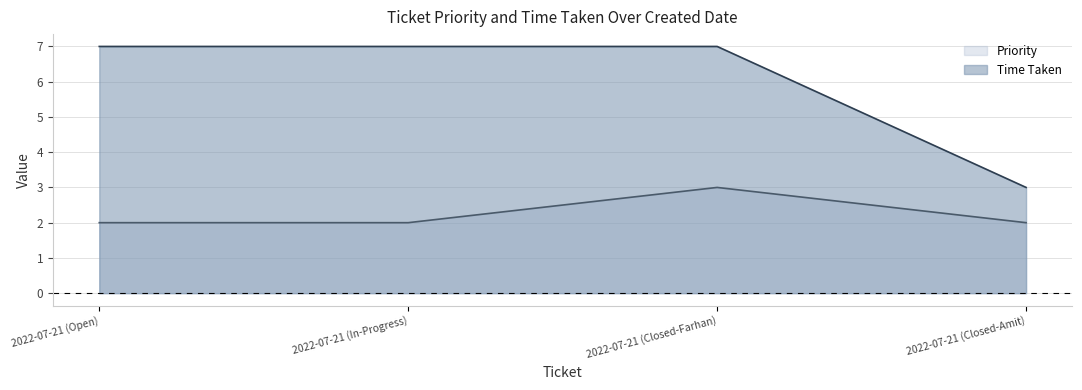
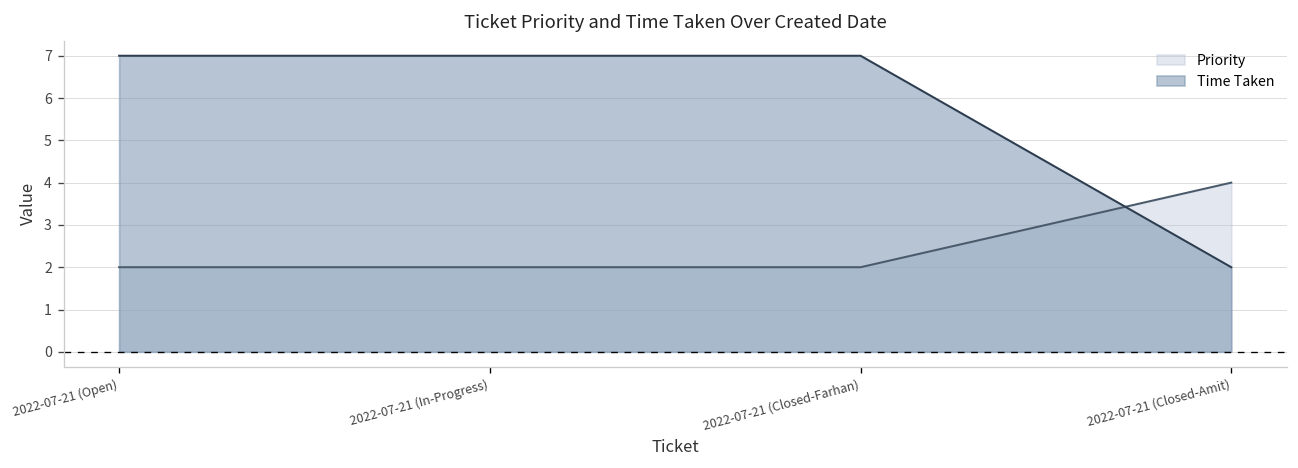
Priority, 2022-07-21 (Closed-Farhan): 3 -> 2
Priority, 2022-07-21 (Closed-Amit): 2 -> 4
Time Taken, 2022-07-21 (Closed-Amit): 3 -> 2
